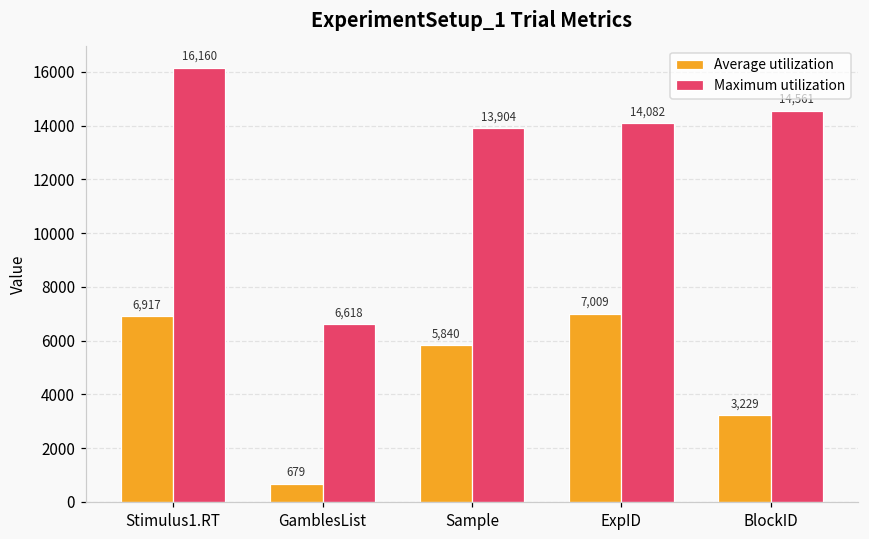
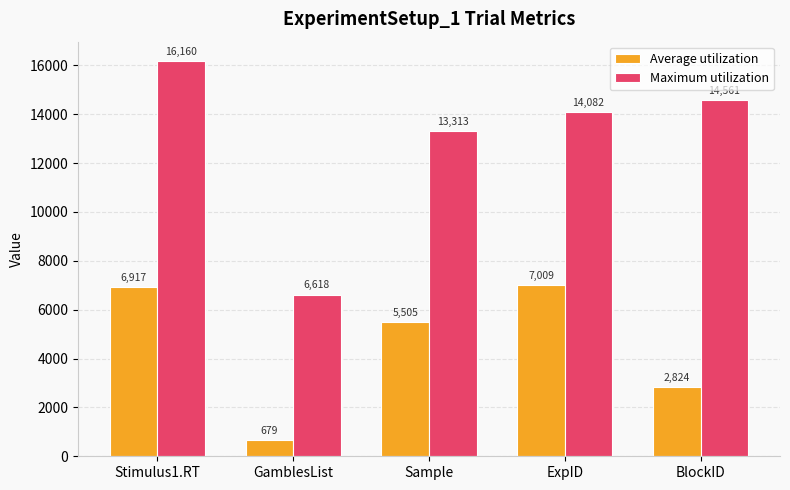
Average utilization, Sample: 5,840 -> 5,505
Maximum utilization, Sample: 13,904 -> 13,313
Average utilization, BlockID: 3,229 -> 2,824
